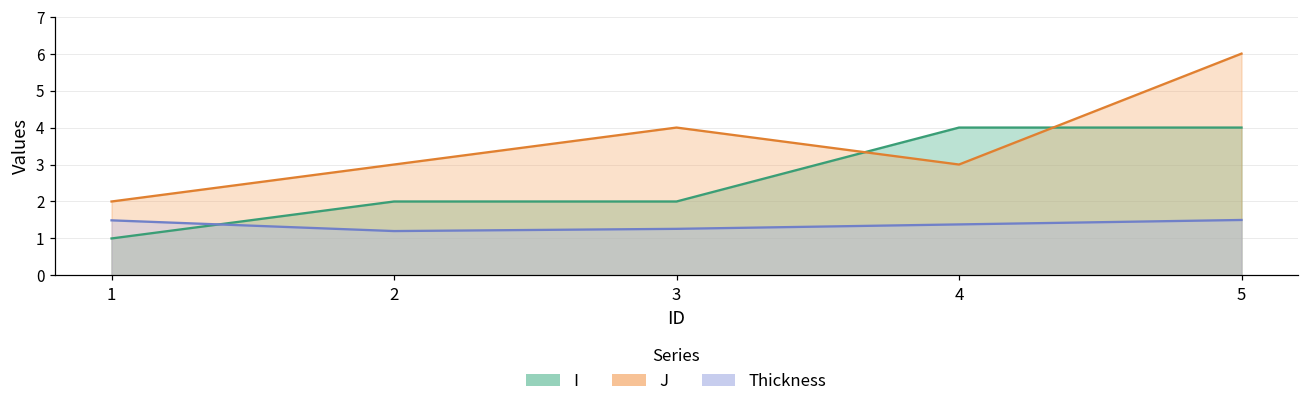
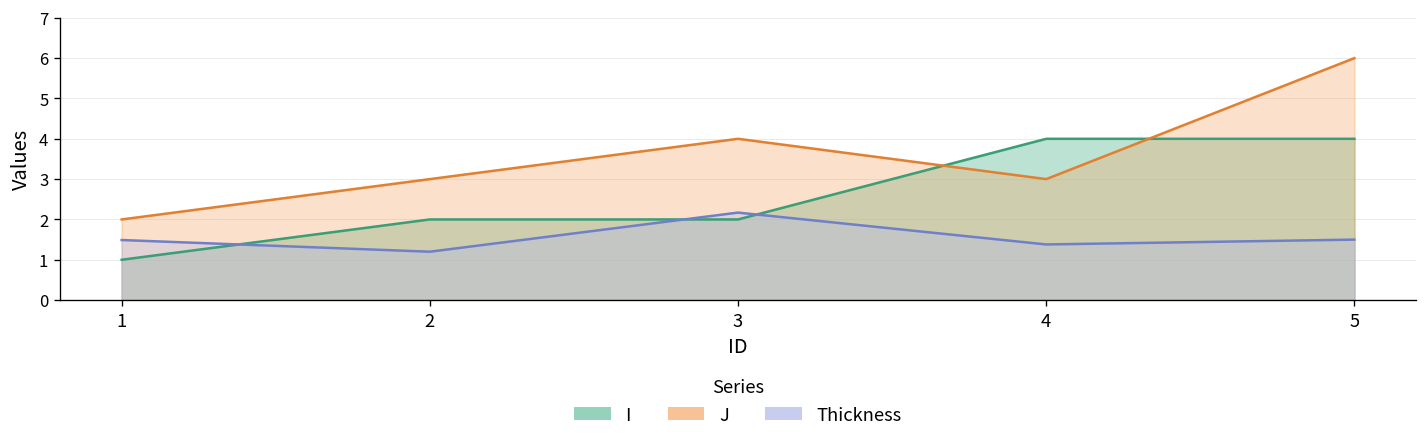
Thickness, 3: 1.3 -> 2.2
